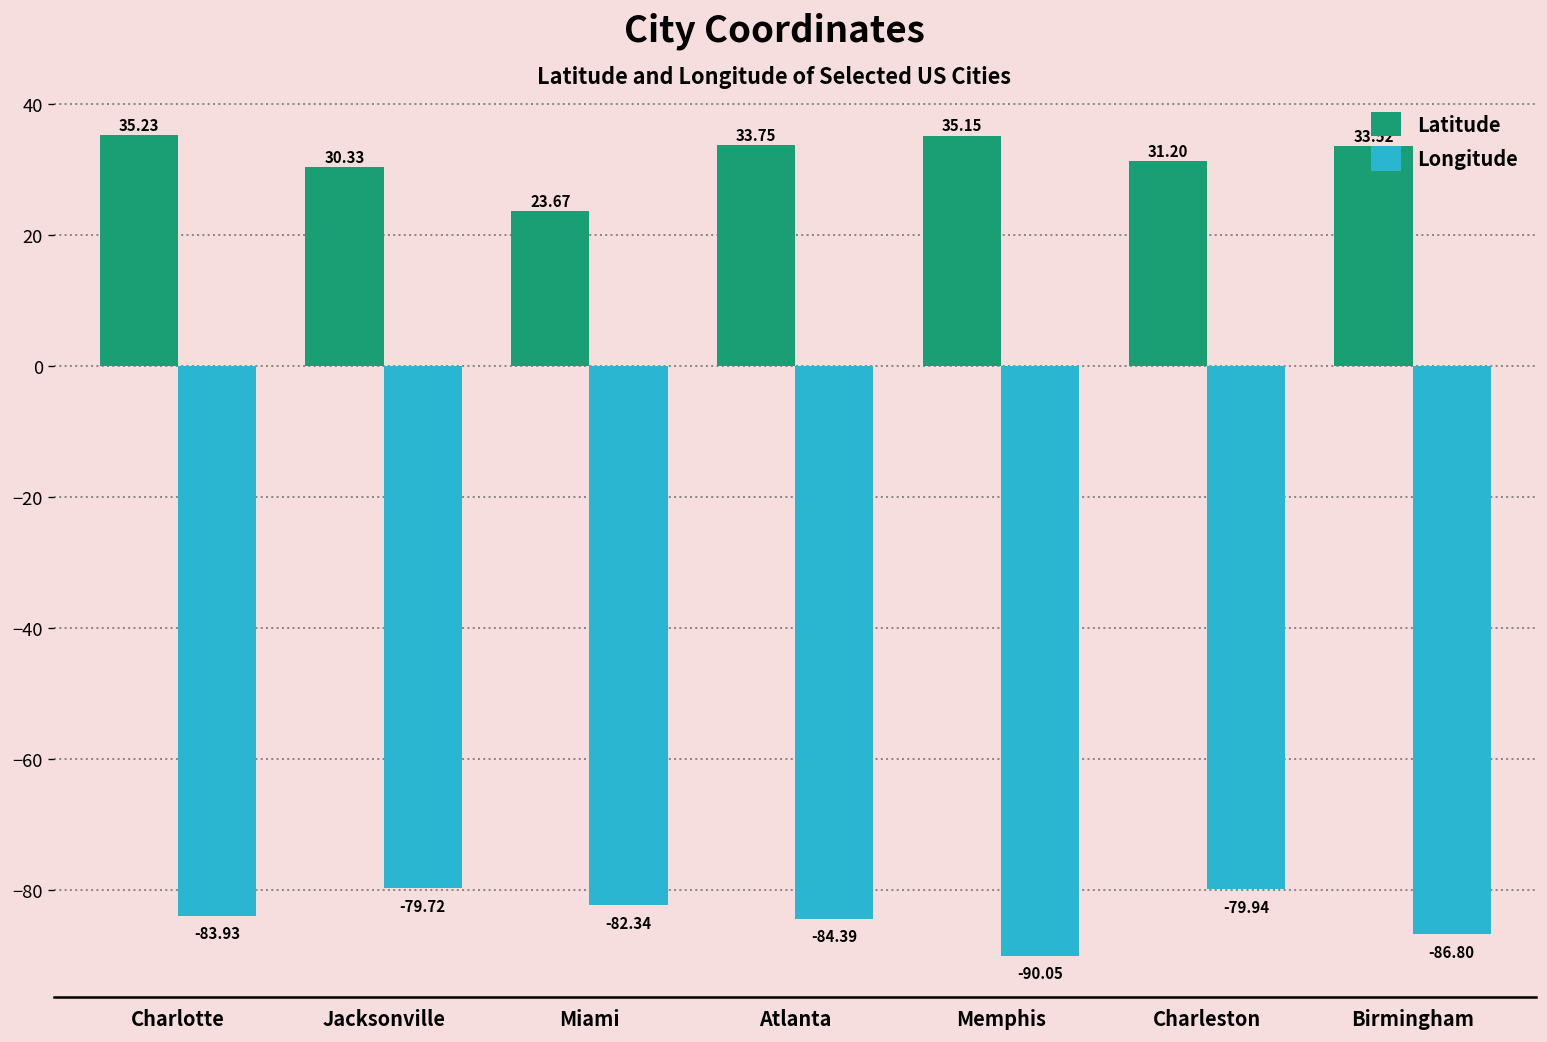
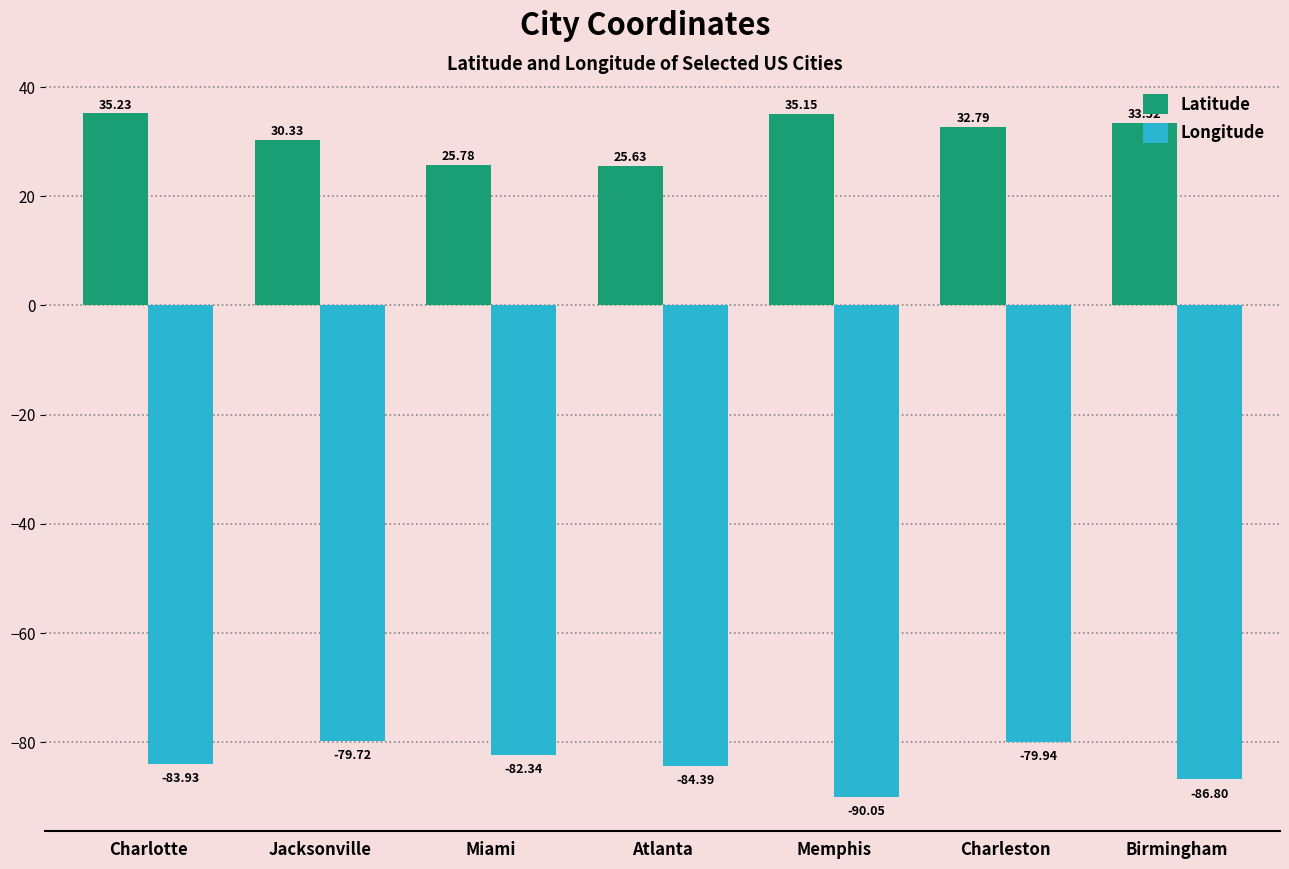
Latitude, Miami: 23.67 -> 25.78
Latitude, Atlanta: 33.75 -> 25.63
Latitude, Charleston: 31.20 -> 32.79
